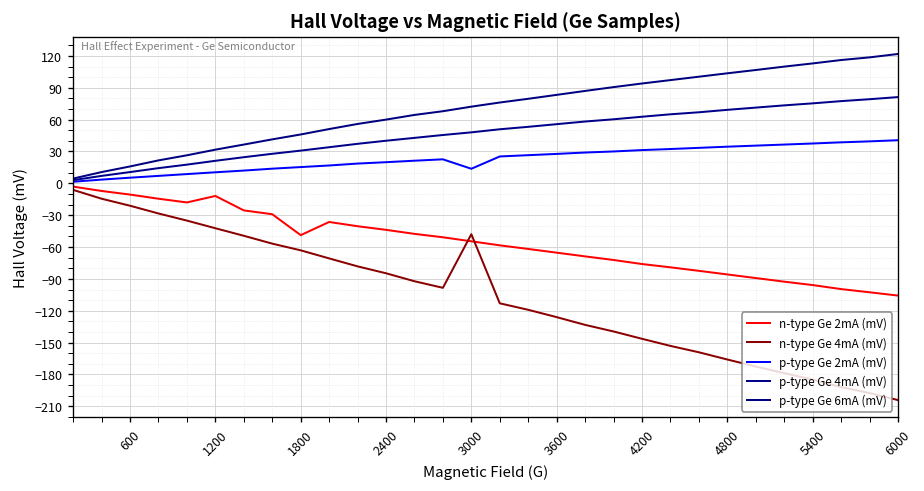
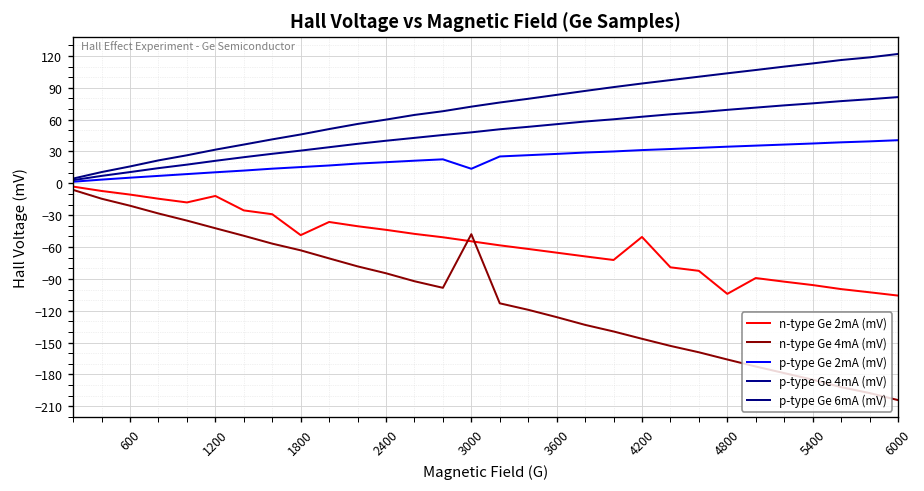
n-type Ge 2mA (mV), 4200: -80 -> -50
n-type Ge 2mA (mV), 4800: -90 -> -100
